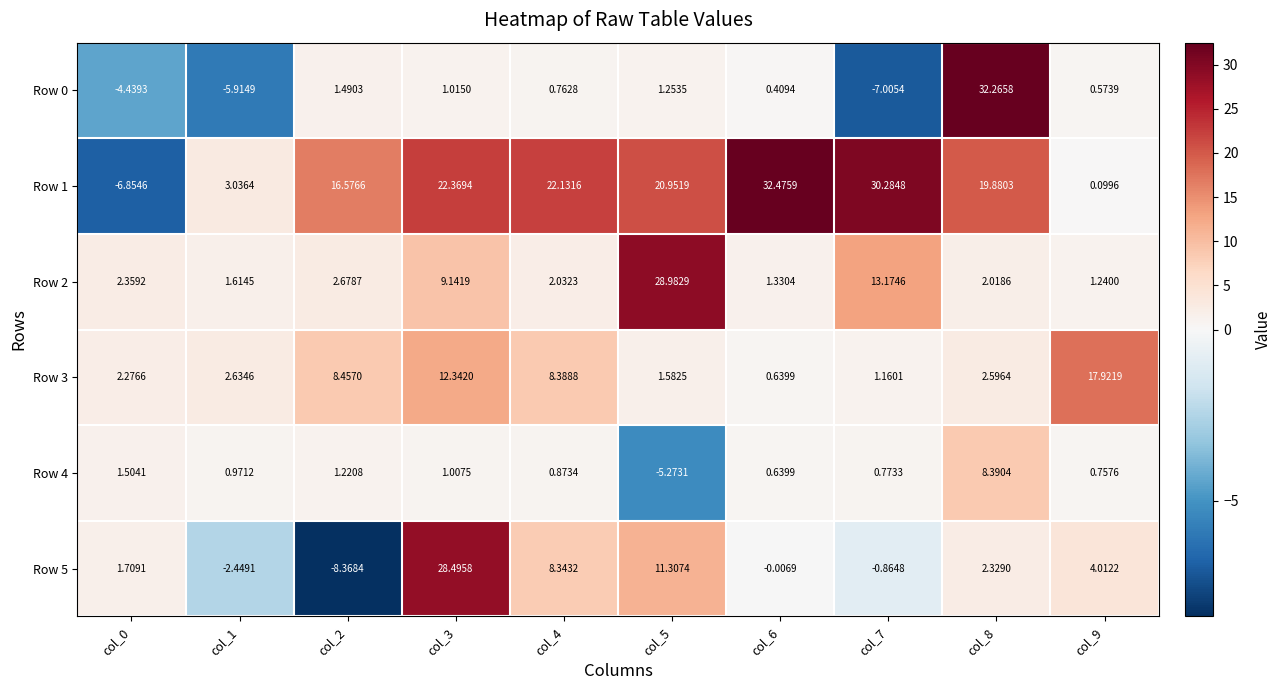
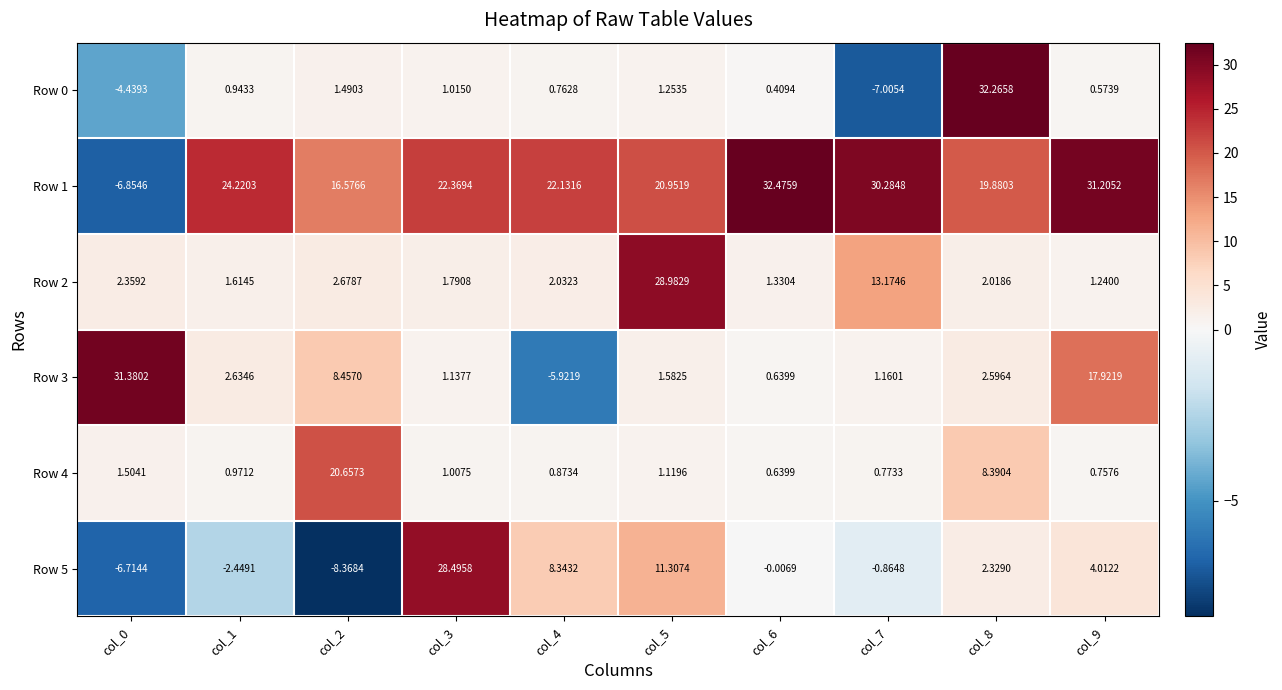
Row 0, col_1: -5.9149 -> 0.9433
Row 1, col_1: 3.0364 -> 24.2203
Row 1, col_9: 0.0996 -> 31.2052
Row 2, col_3: 9.1419 -> 1.7908
Row 3, col_0: 2.2766 -> 31.3802
Row 3, col_3: 12.3420 -> 1.1377
Row 3, col_4: 8.3888 -> -5.9219
Row 4, col_2: 1.2208 -> 20.6573
Row 4, col_5: -5.2731 -> 1.1196
Row 5, col_0: 1.7091 -> -6.7144
